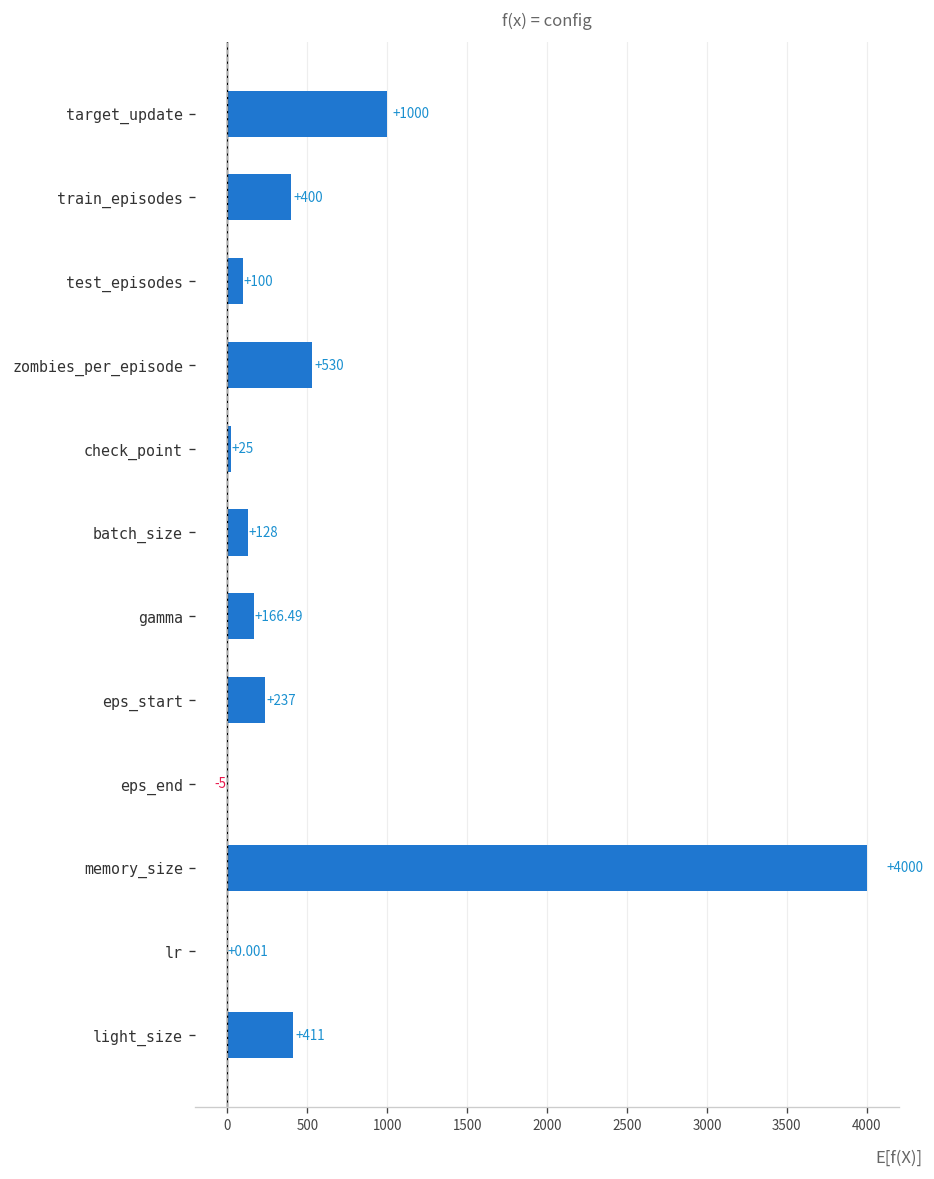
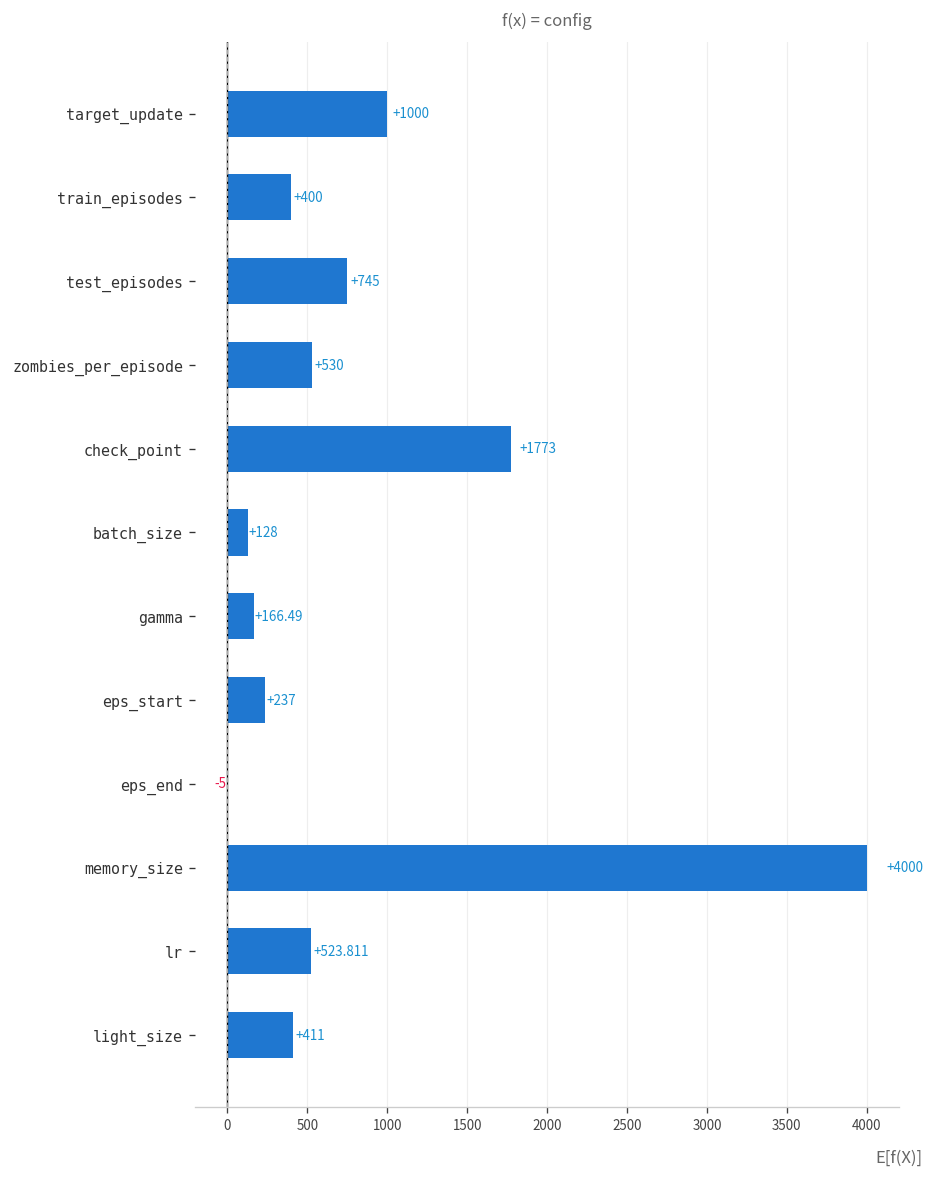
test_episodes: +100 -> +745
check_point: +25 -> +1773
lr: +0.001 -> +523.811
